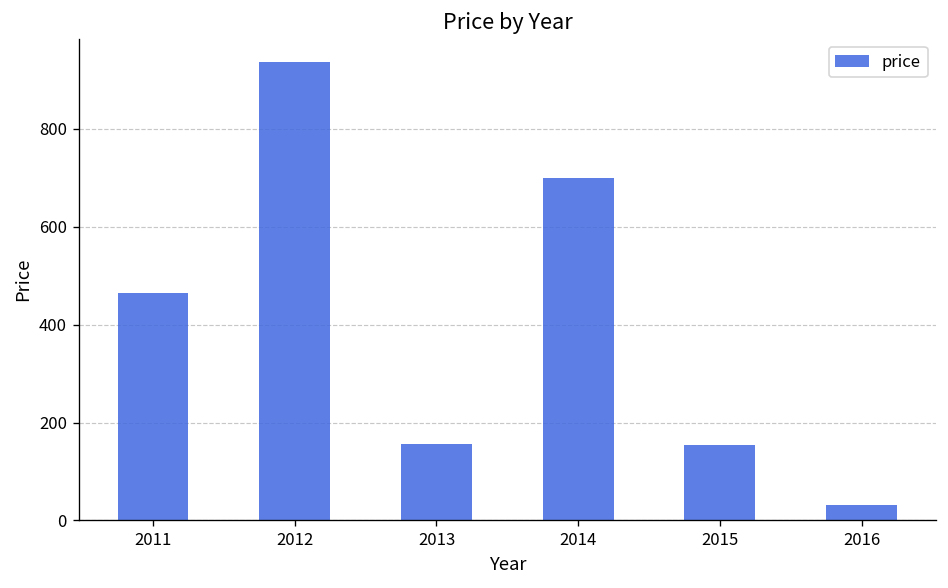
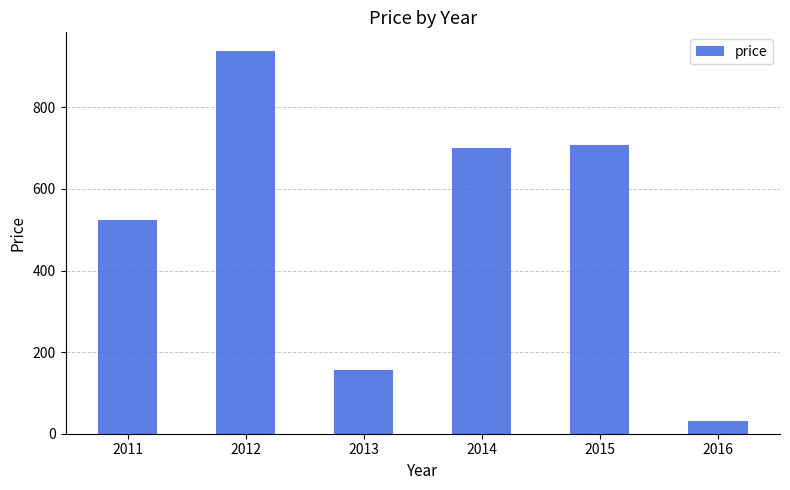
2011: 470 -> 520
2015: 160 -> 710
